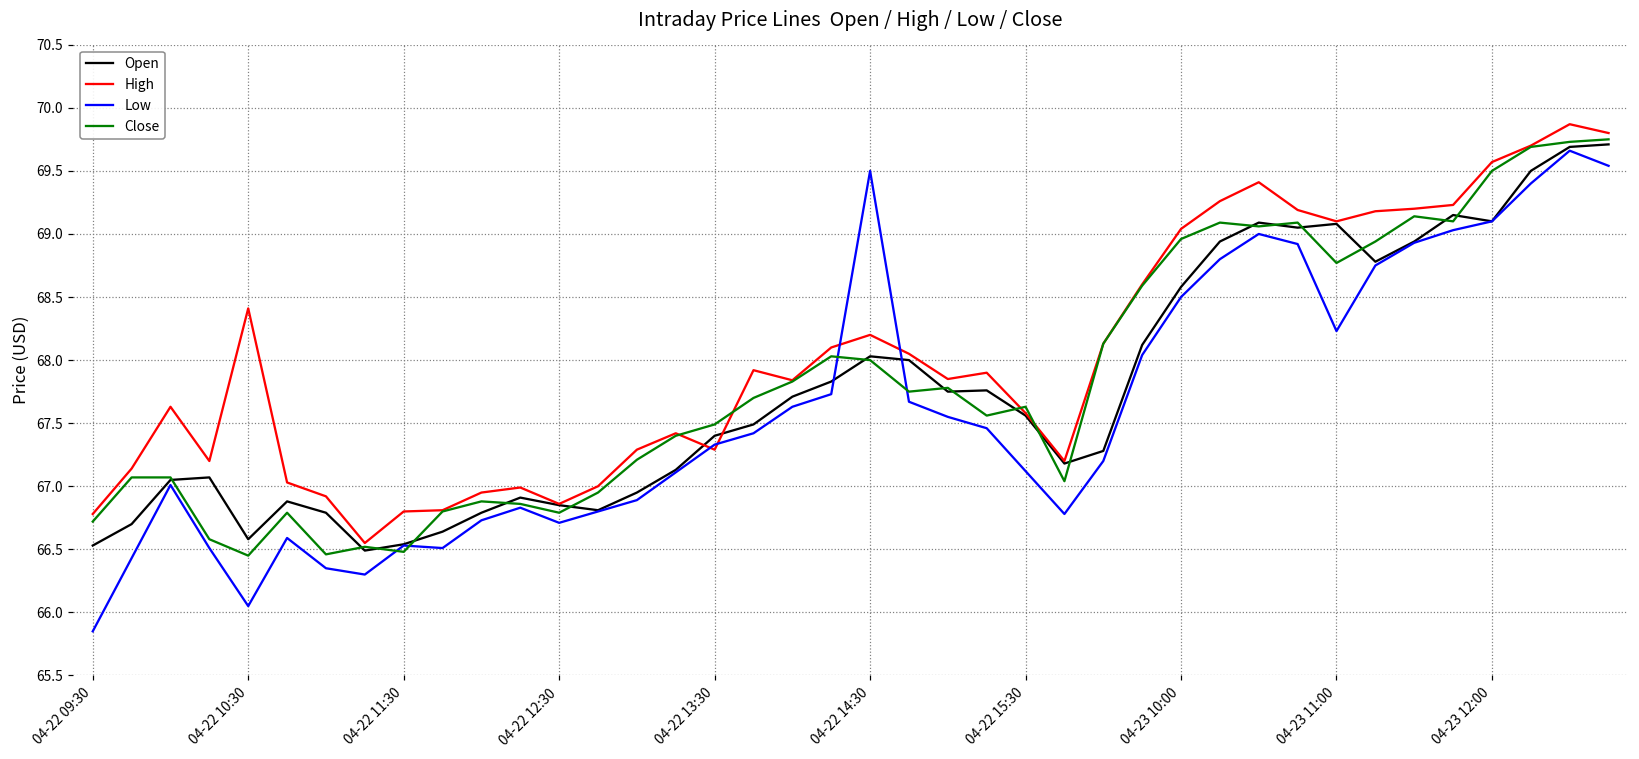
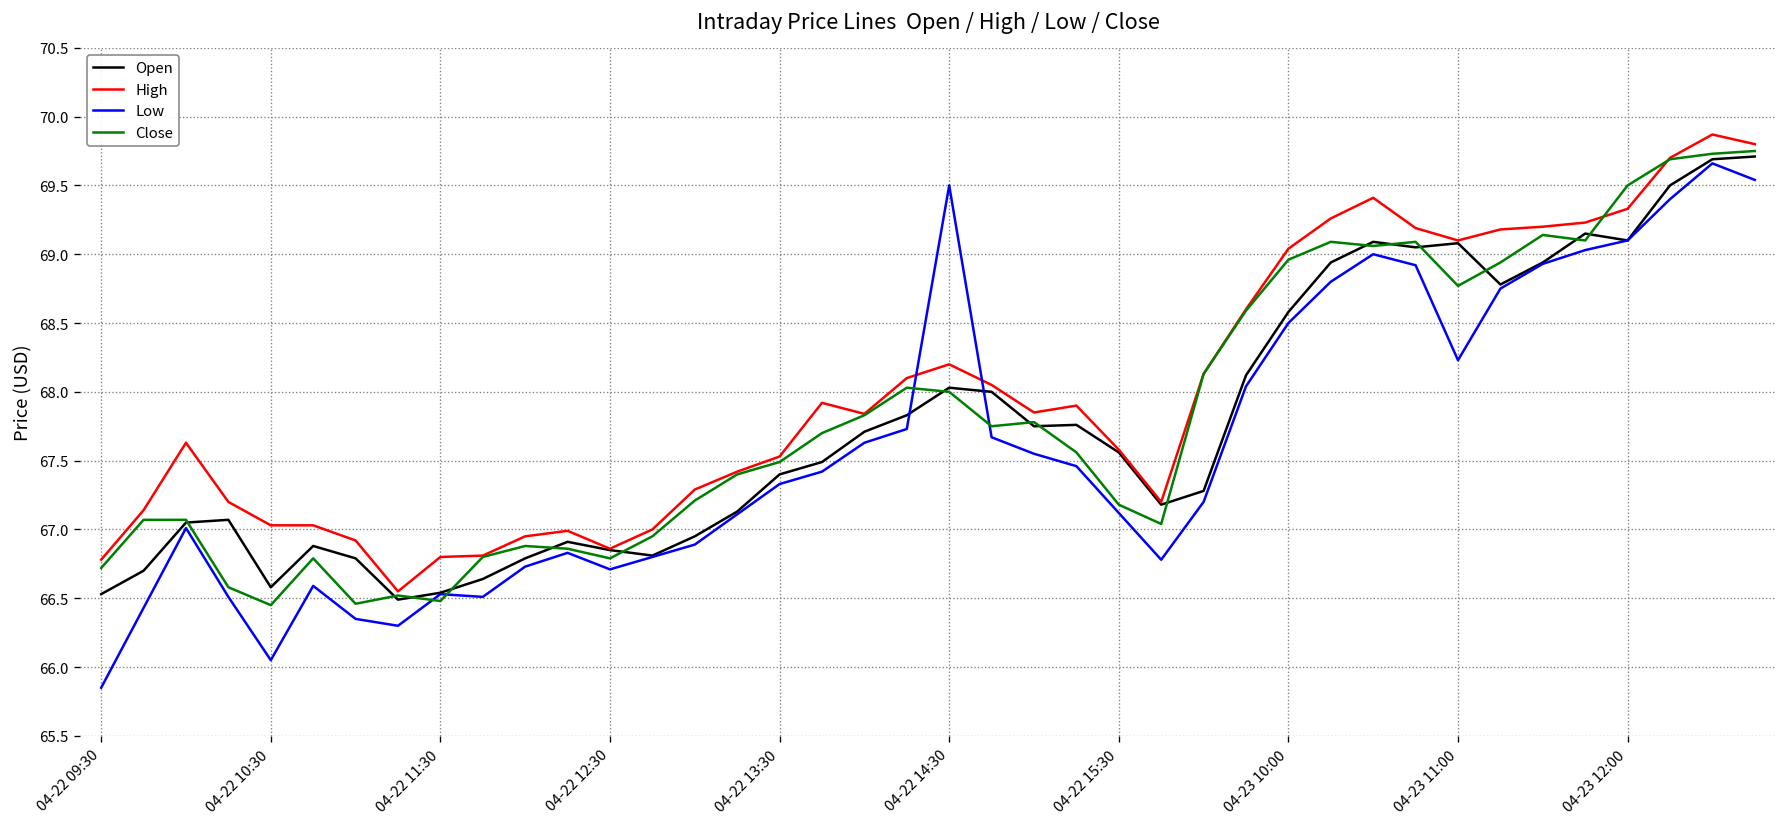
High, 04-22 10:30: 68.41 -> 67.03
High, 04-22 13:30: 67.29 -> 67.53
Close, 04-22 15:30: 67.63 -> 67.18
High, 04-23 12:00: 69.57 -> 69.33
